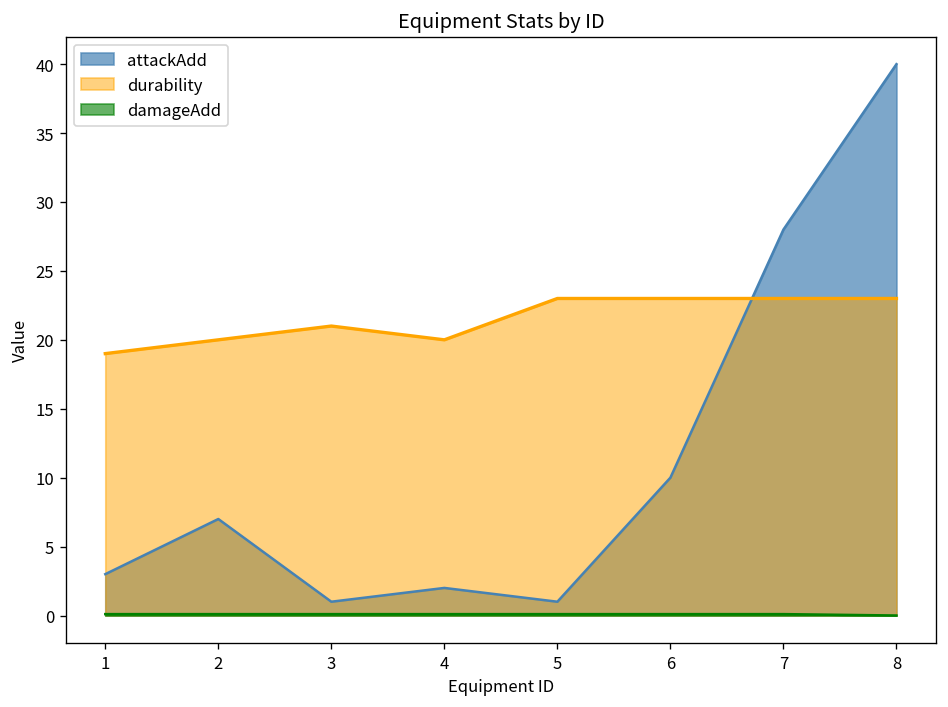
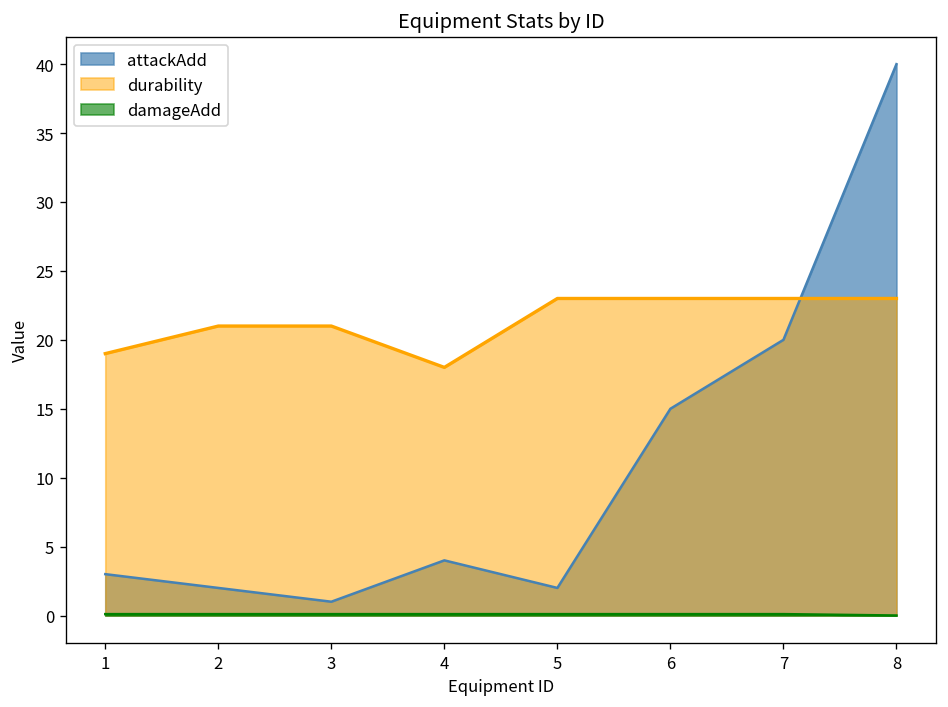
attackAdd, 2: 7 -> 2
durability, 2: 20 -> 21
attackAdd, 4: 2 -> 4
durability, 4: 20 -> 18
attackAdd, 5: 1 -> 2
attackAdd, 6: 10 -> 15
attackAdd, 7: 28 -> 20
